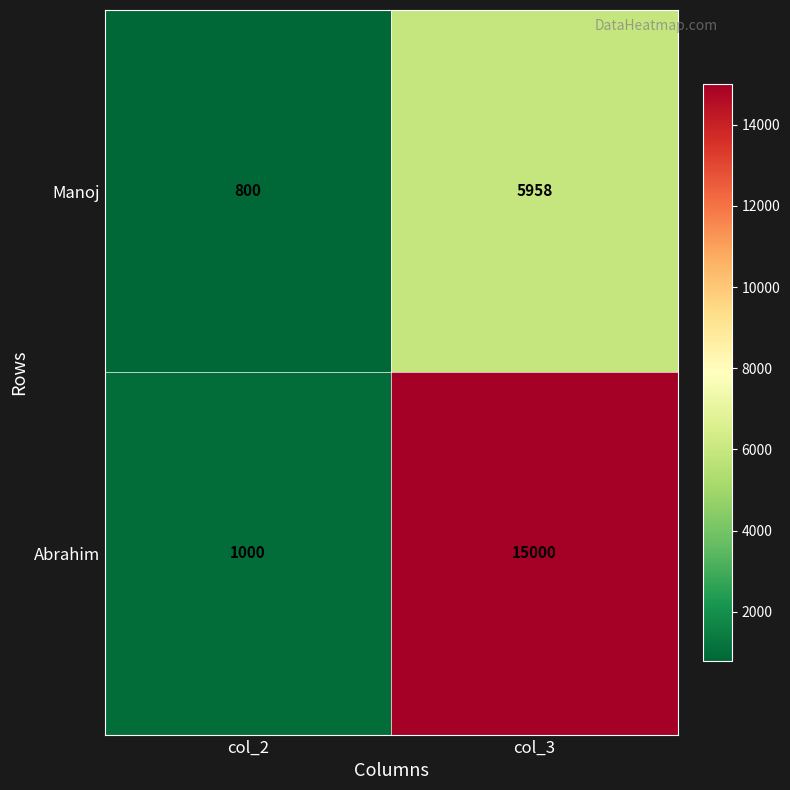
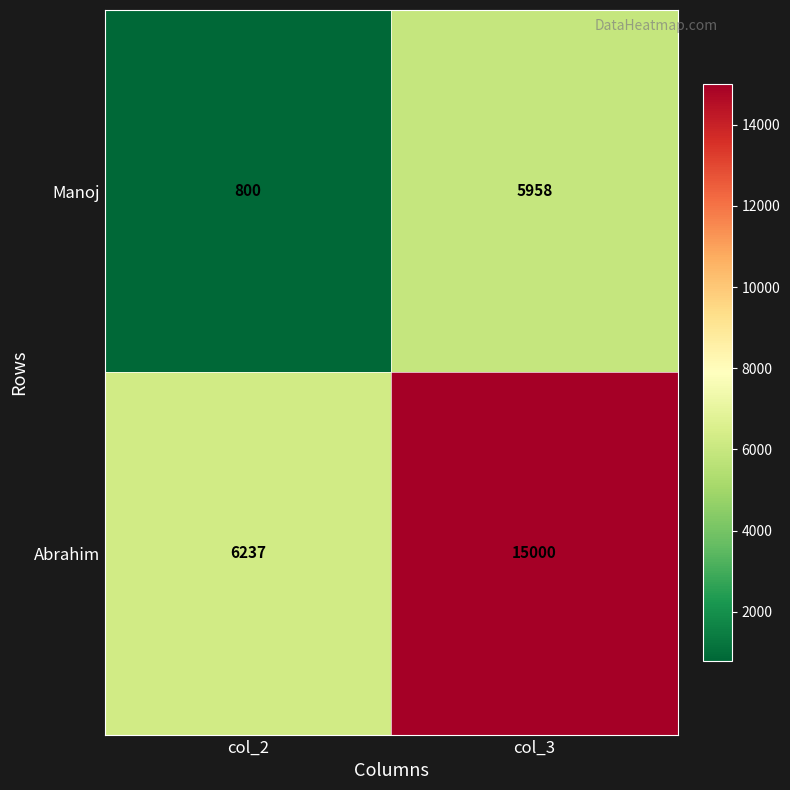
Abrahim, col_2: 1000 -> 6237
